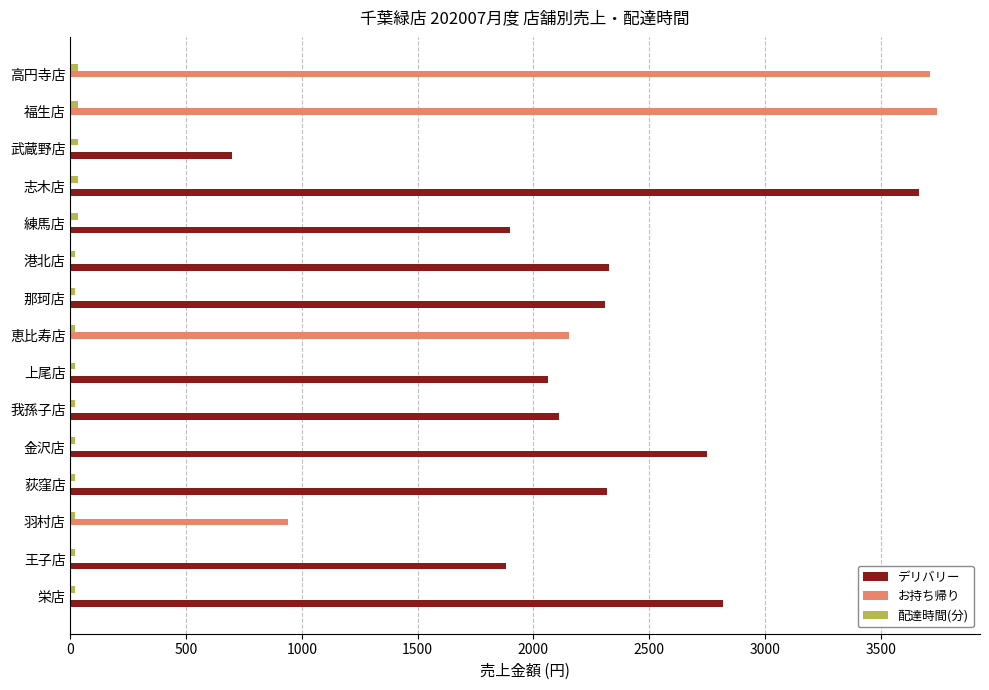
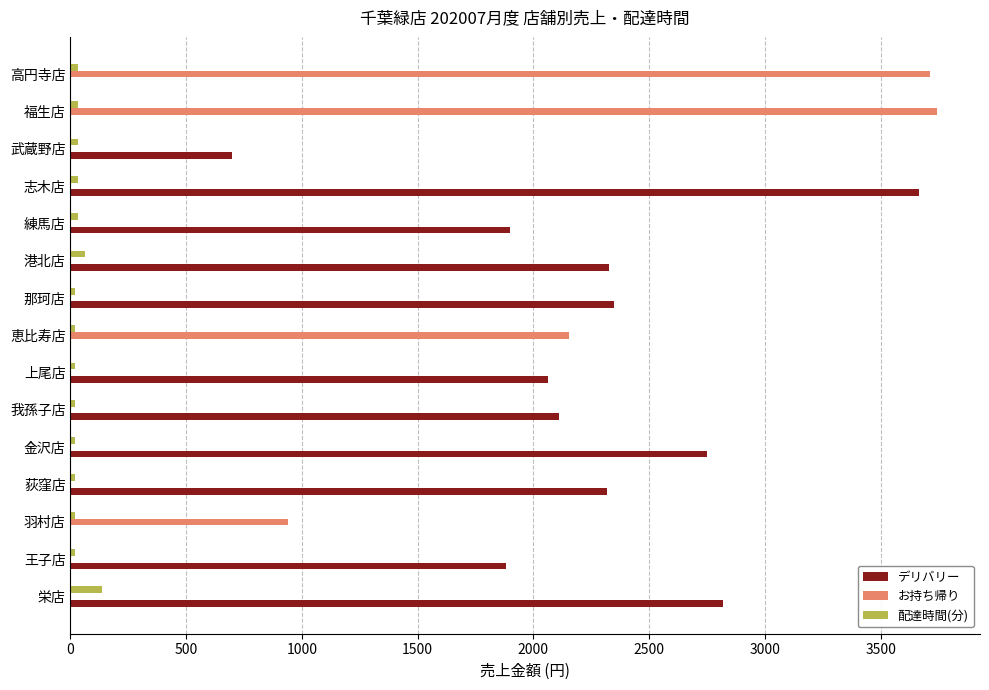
配達時間(分), 港北店: 20 -> 60
デリバリー, 那珂店: 2310 -> 2350
配達時間(分), 栄店: 20 -> 140
